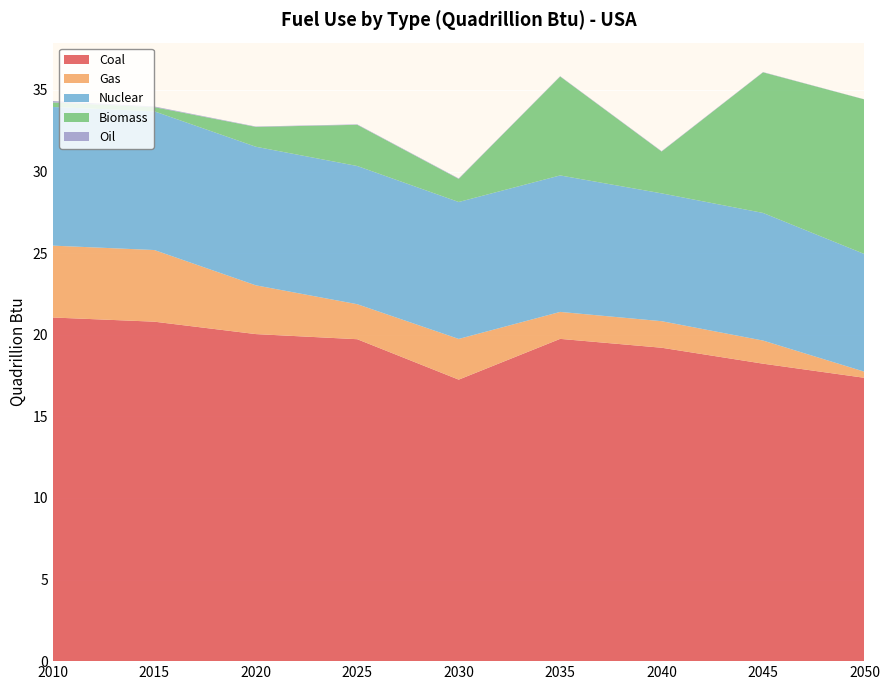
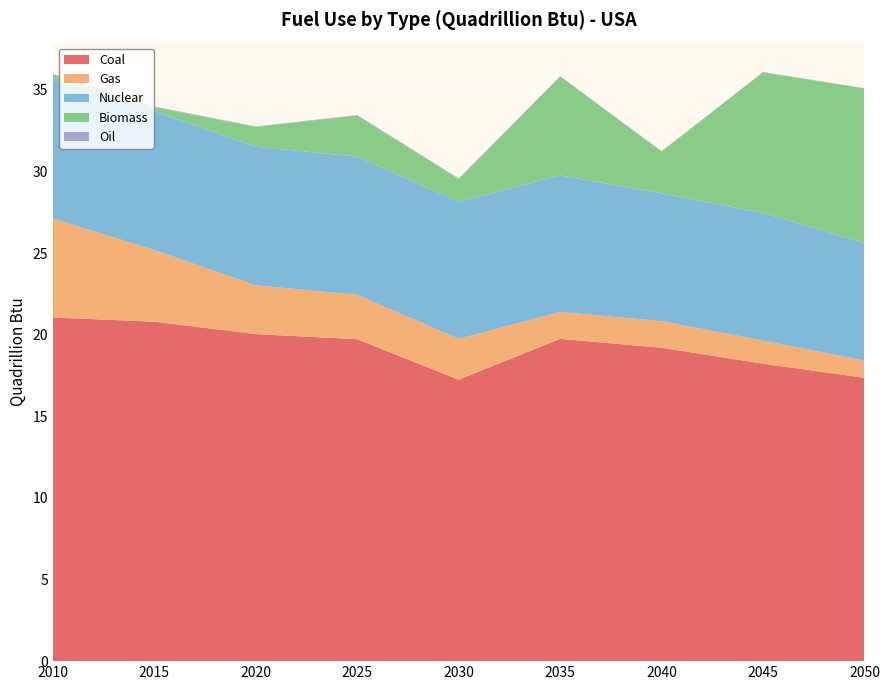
Gas, 2010: 4.4 -> 6.1
Gas, 2025: 2.1 -> 2.7
Gas, 2050: 0.4 -> 1.1
